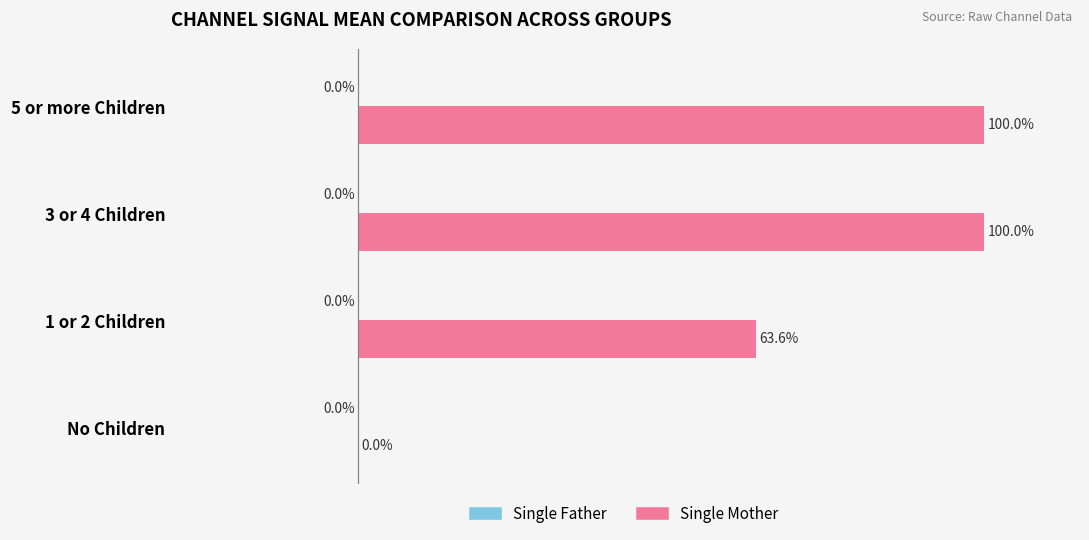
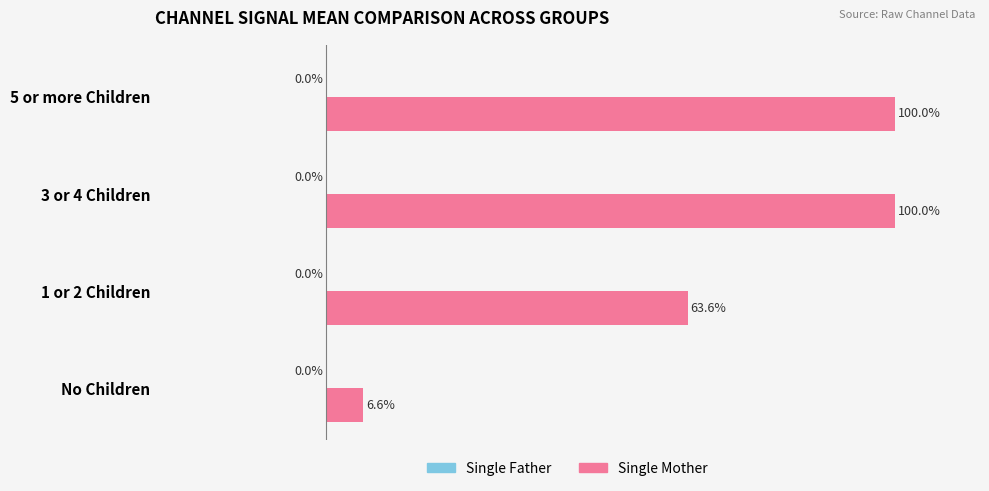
Single Mother, No Children: 0.0% -> 6.6%
